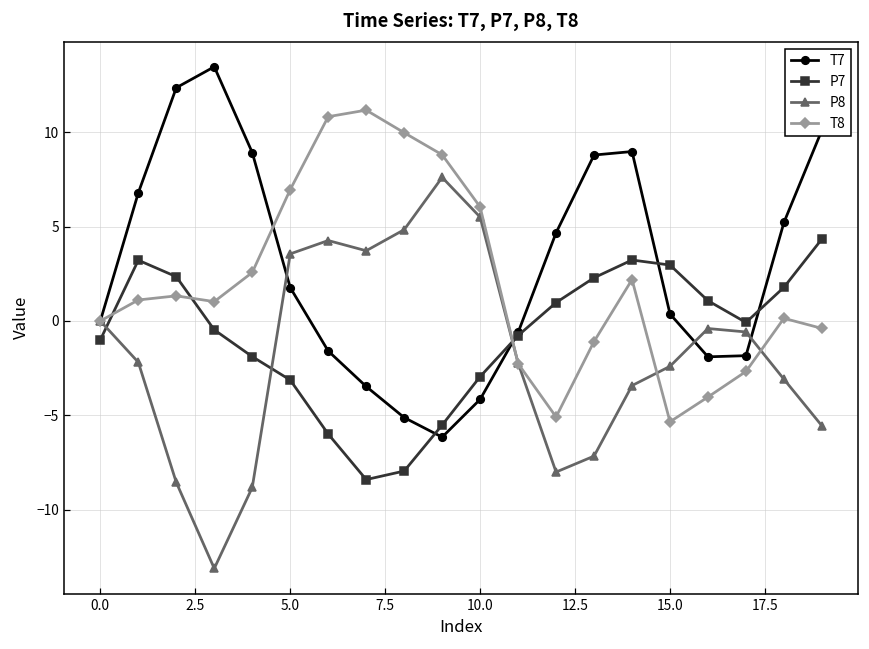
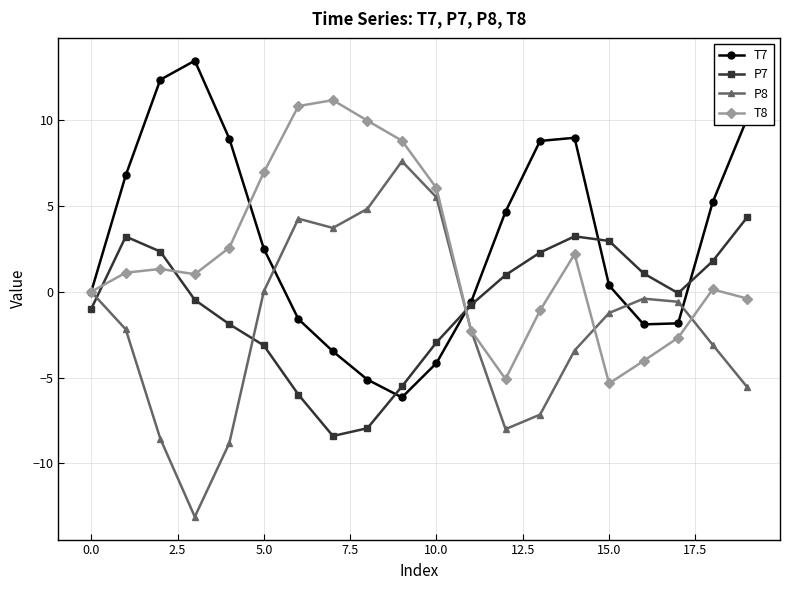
T7, 5.0: 1.8 -> 2.5
P8, 5.0: 3.6 -> 0.0
P8, 15.0: -2.4 -> -1.2
